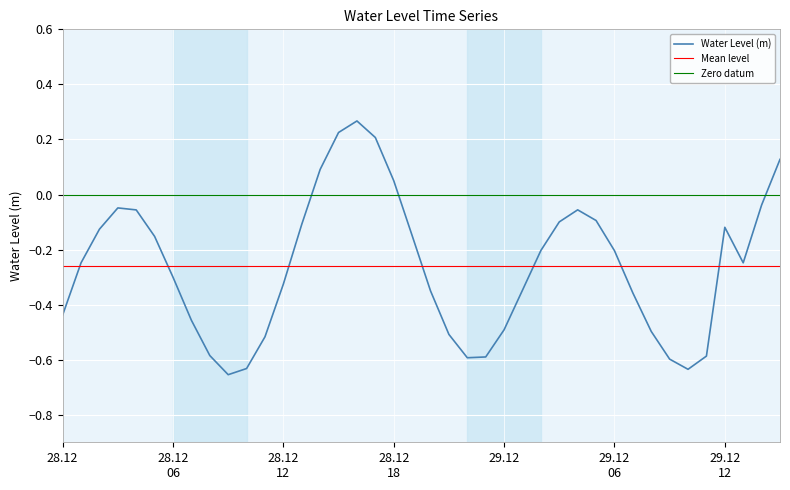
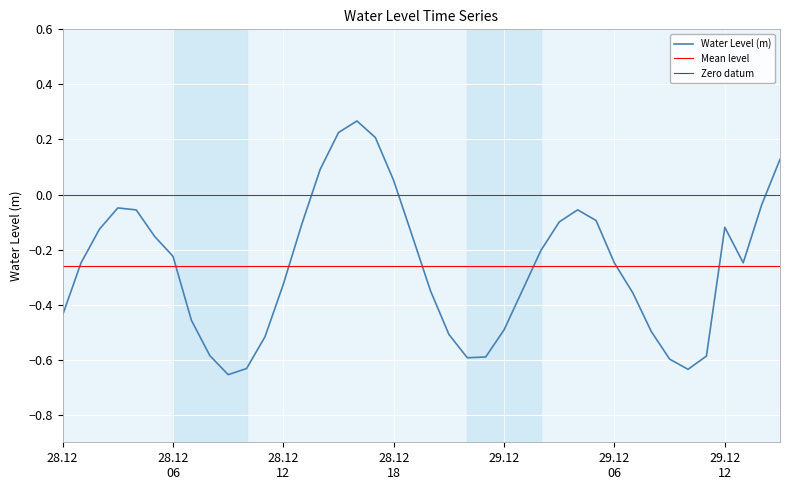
28.12 06: -0.30 -> -0.22
29.12 06: -0.20 -> -0.25
